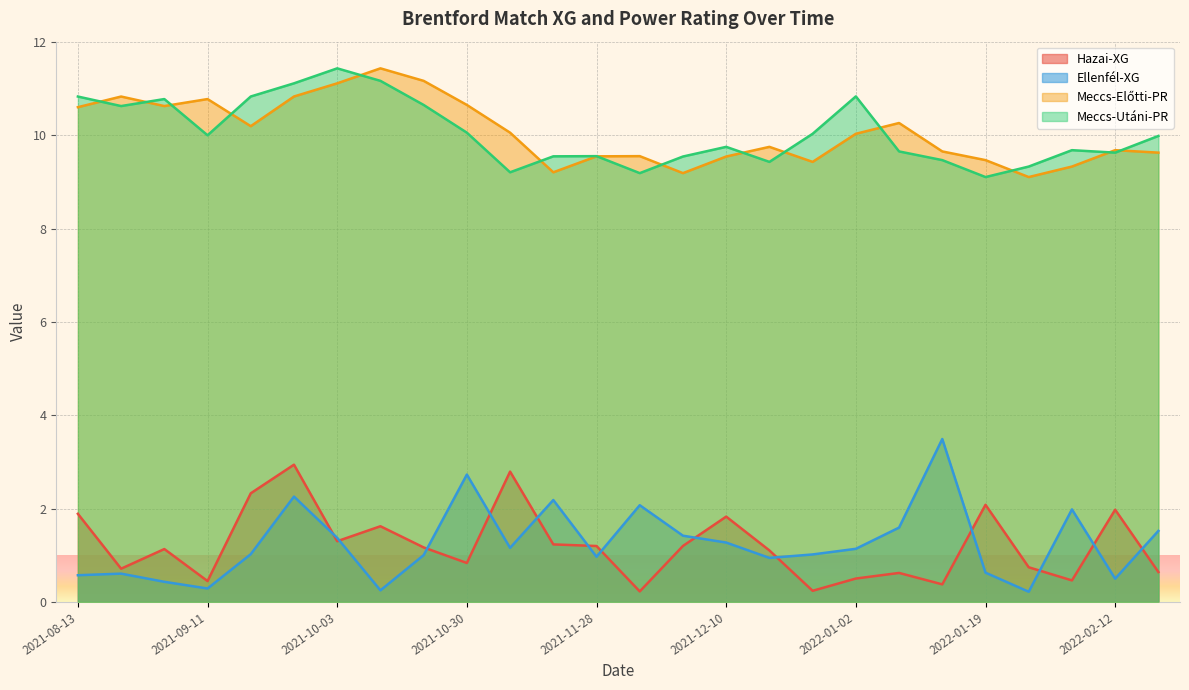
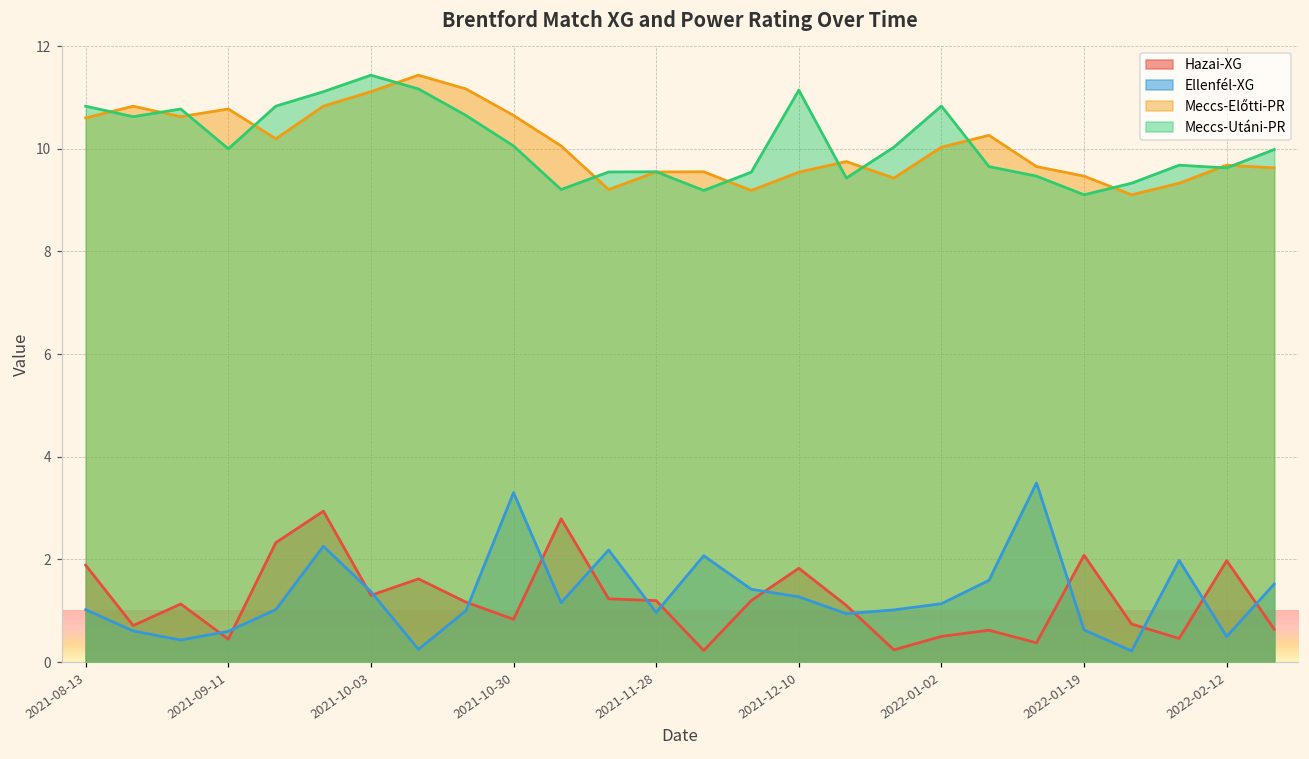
Ellenfél-XG, 2021-08-13: 0.6 -> 1.0
Ellenfél-XG, 2021-09-11: 0.3 -> 0.6
Ellenfél-XG, 2021-10-30: 2.7 -> 3.3
Meccs-Utáni-PR, 2021-12-10: 9.8 -> 11.1
